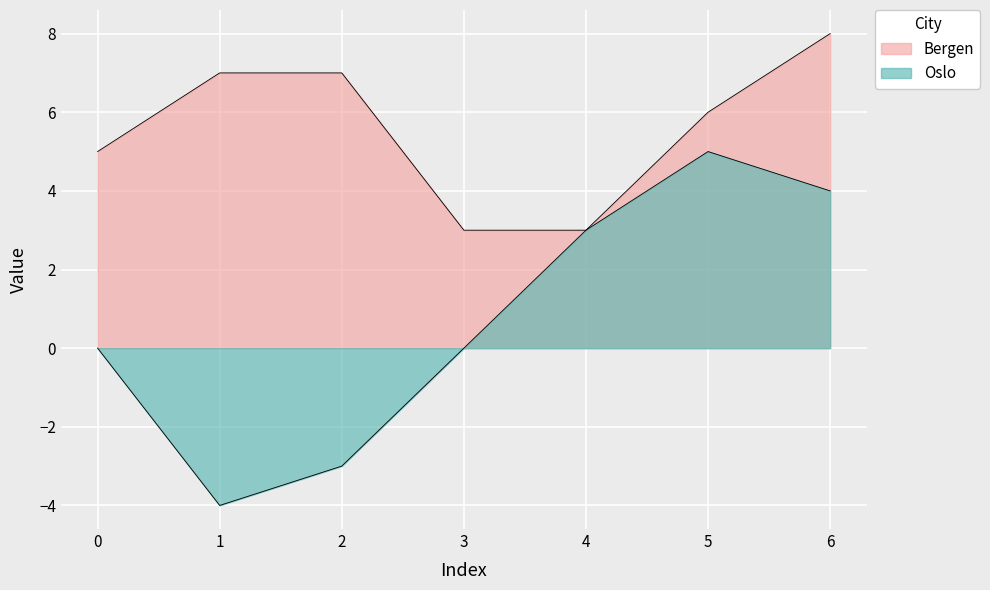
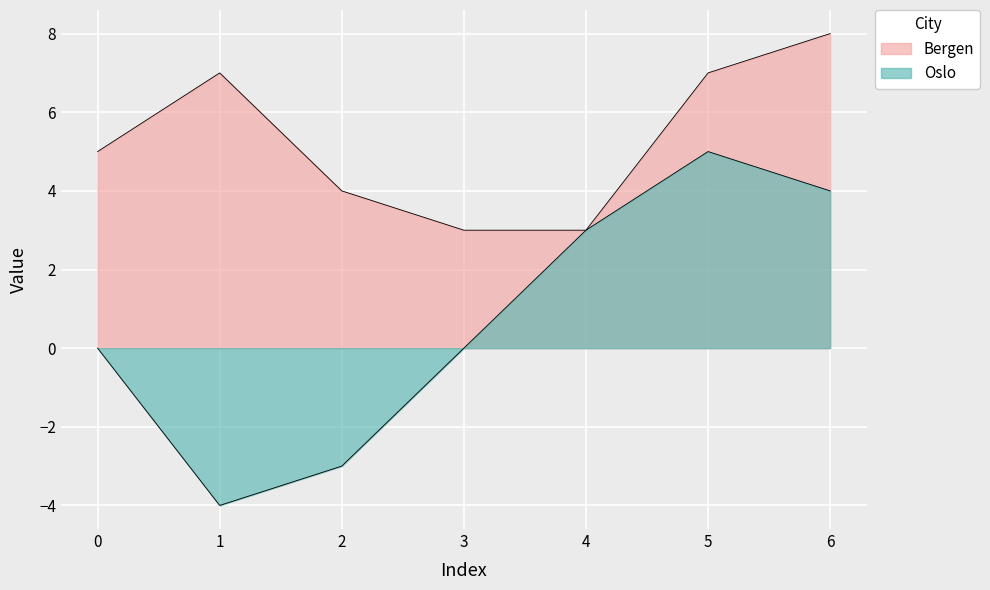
Bergen, 2: 7 -> 4
Bergen, 5: 6 -> 7
